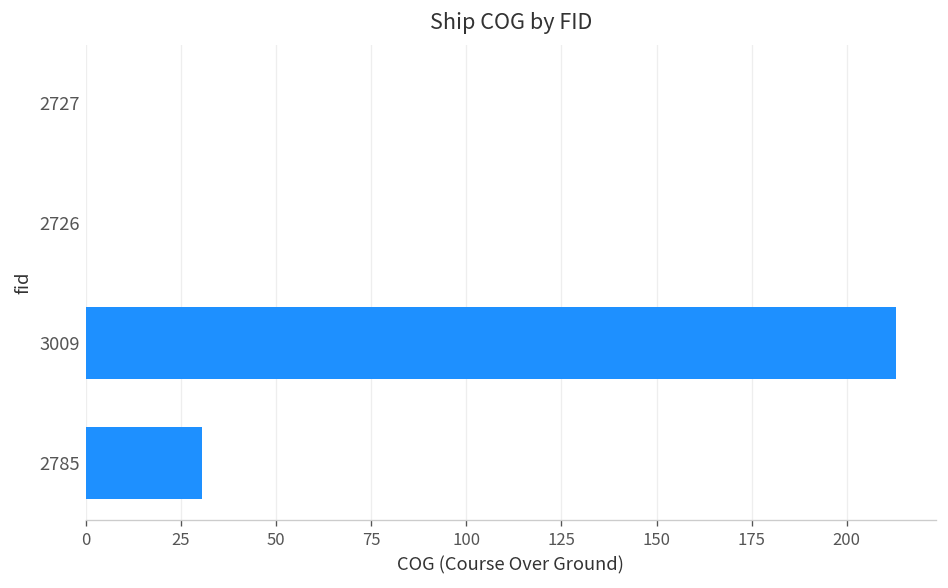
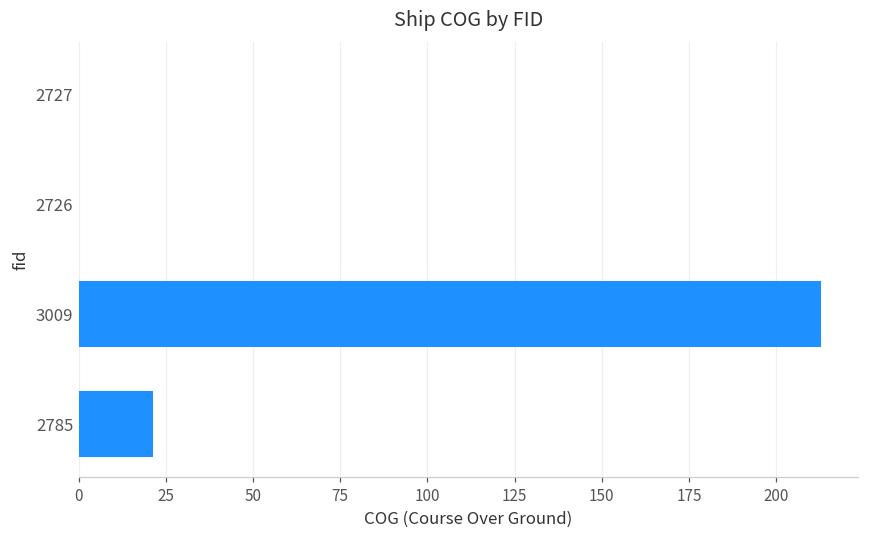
2785: 31 -> 21
